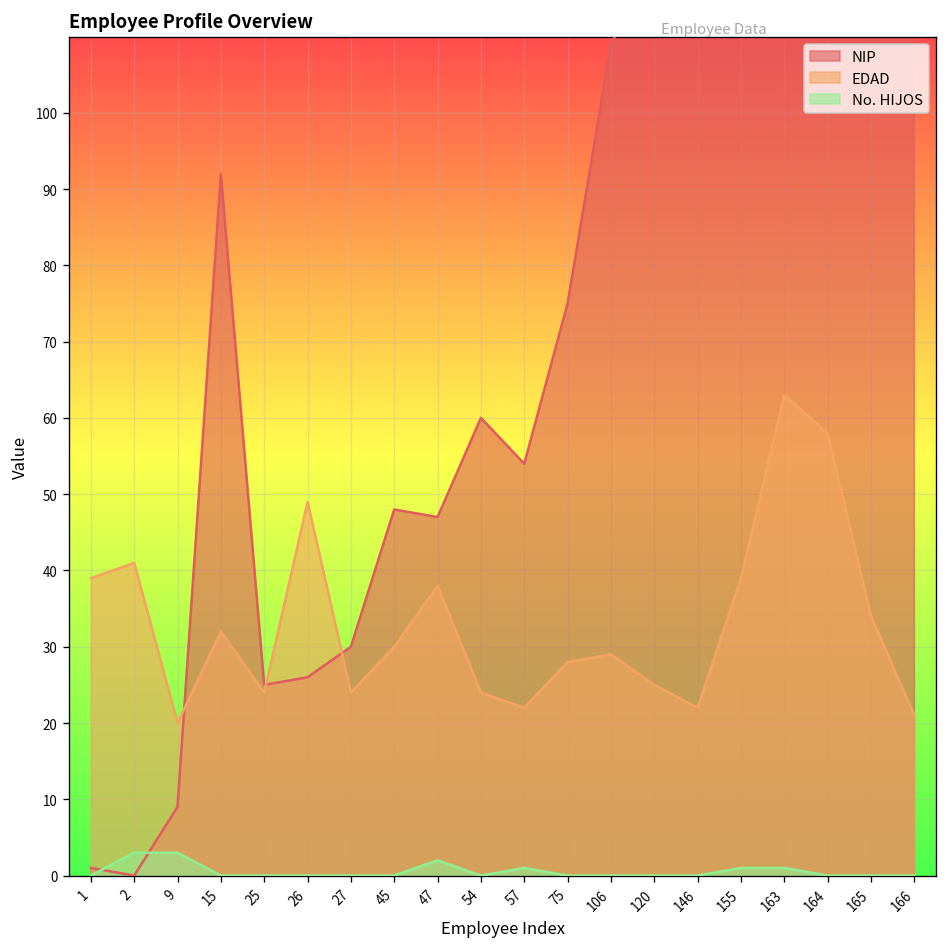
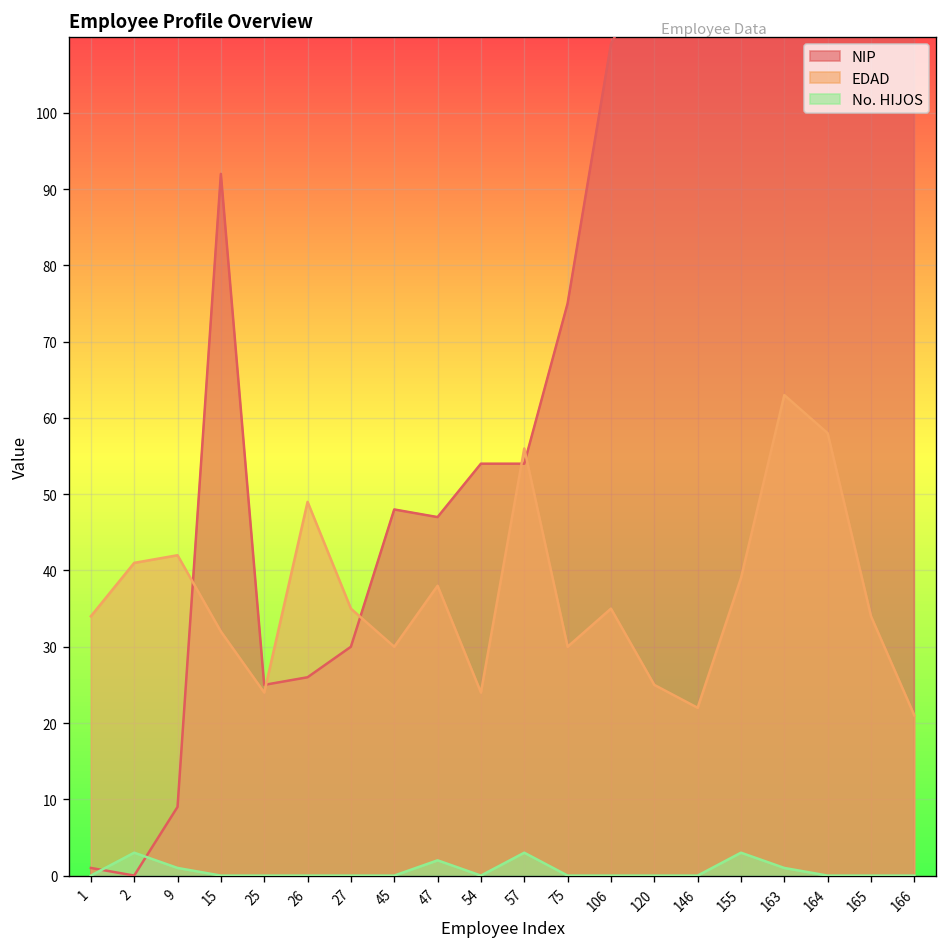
EDAD, 1: 39 -> 34
EDAD, 9: 20 -> 42
No. HIJOS, 9: 3 -> 1
EDAD, 27: 24 -> 35
NIP, 54: 60 -> 54
EDAD, 57: 22 -> 56
No. HIJOS, 57: 1 -> 3
EDAD, 75: 28 -> 30
EDAD, 106: 29 -> 35
No. HIJOS, 155: 1 -> 3
